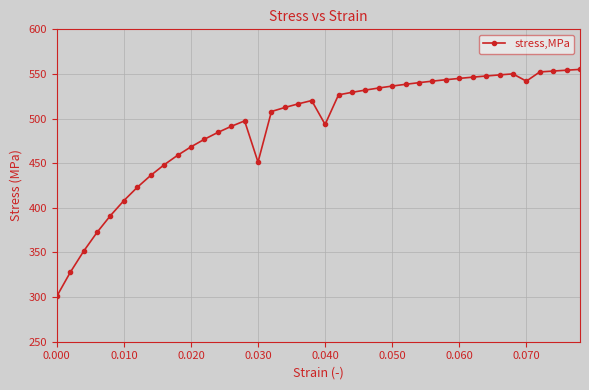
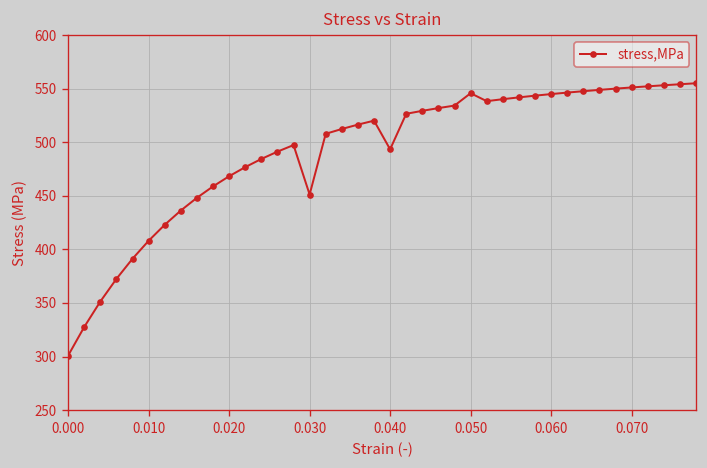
0.050: 540 -> 550
0.070: 540 -> 550
